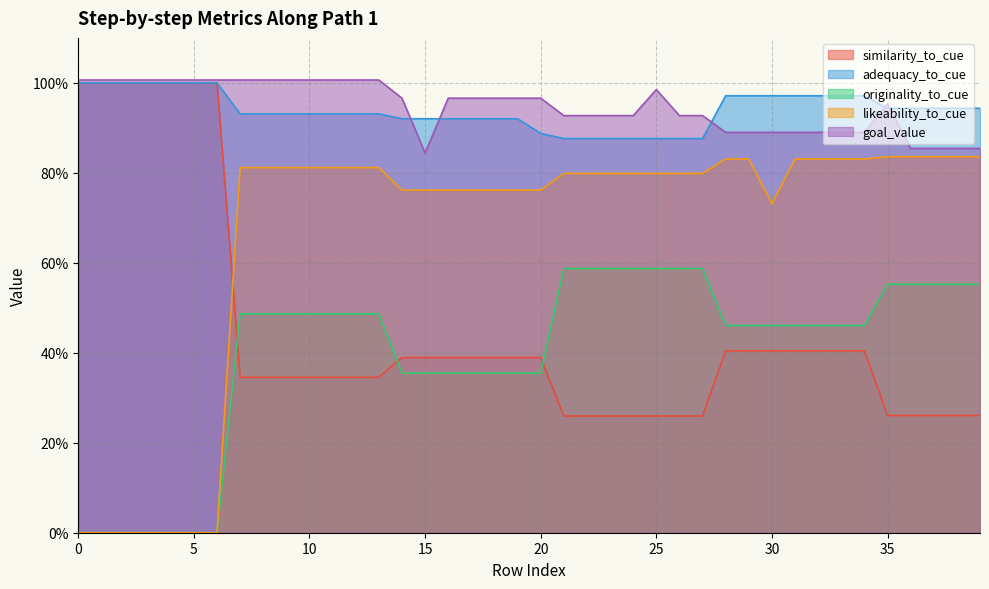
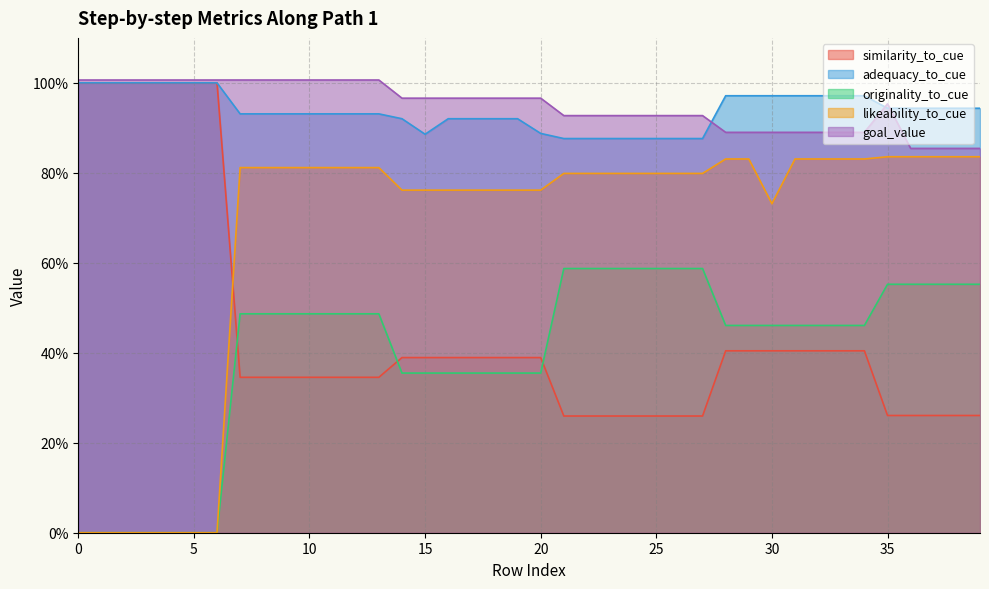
adequacy_to_cue, 15: 92% -> 89%
goal_value, 15: 84% -> 97%
goal_value, 25: 99% -> 93%
